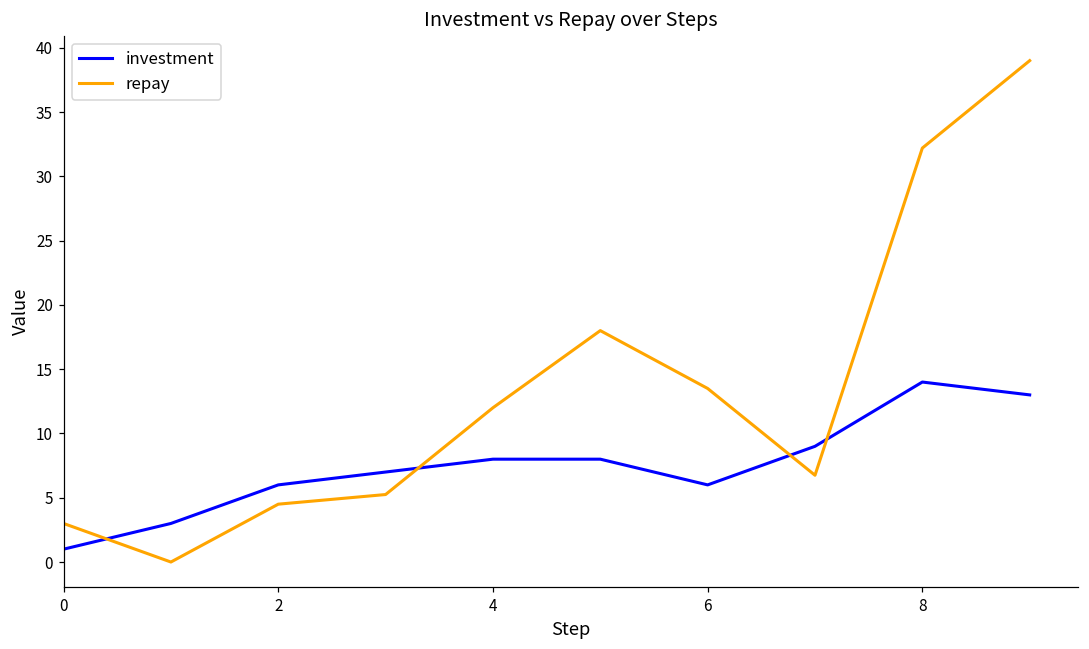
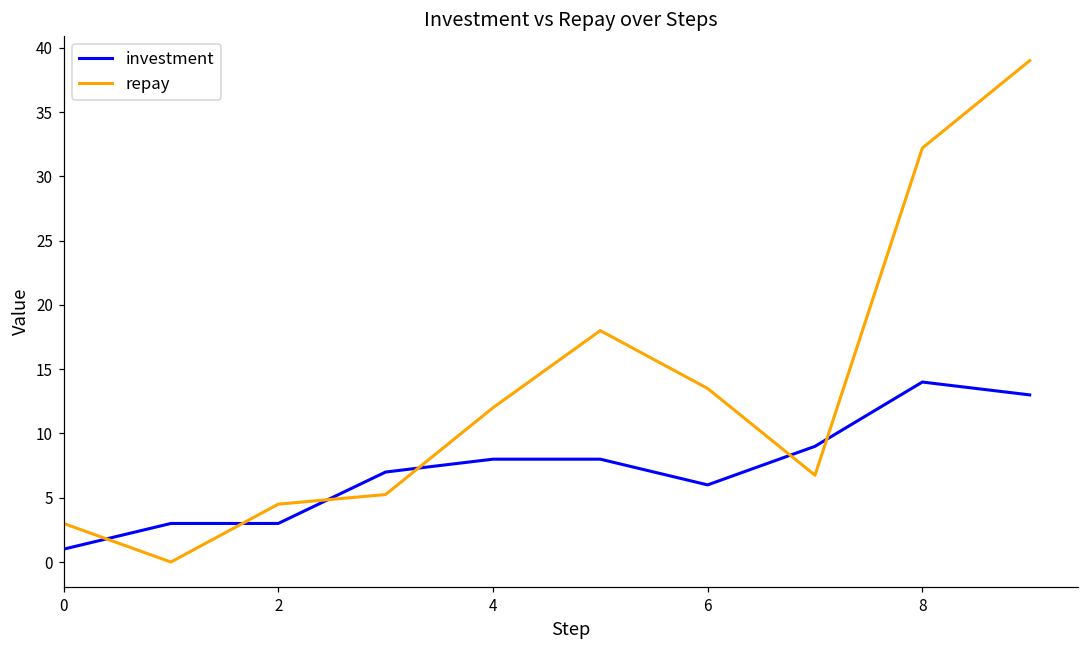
investment, 2: 6 -> 3
